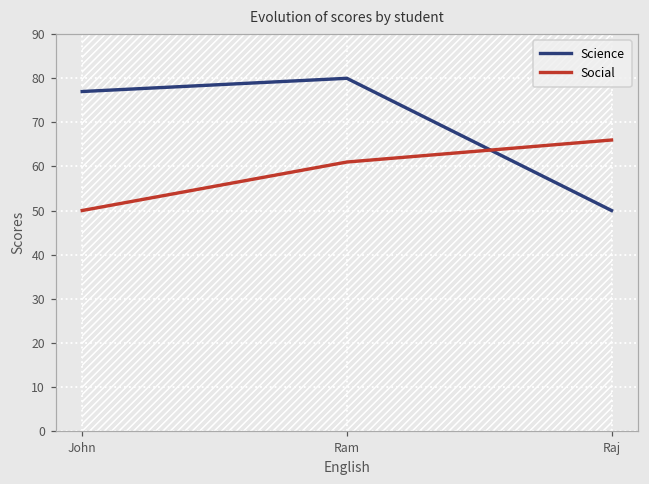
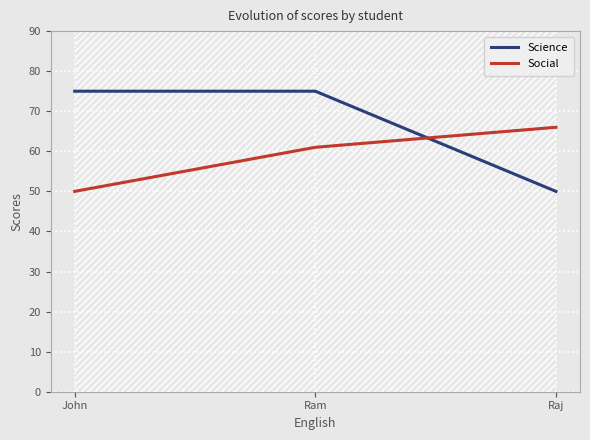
Science, John: 77 -> 75
Science, Ram: 80 -> 75
